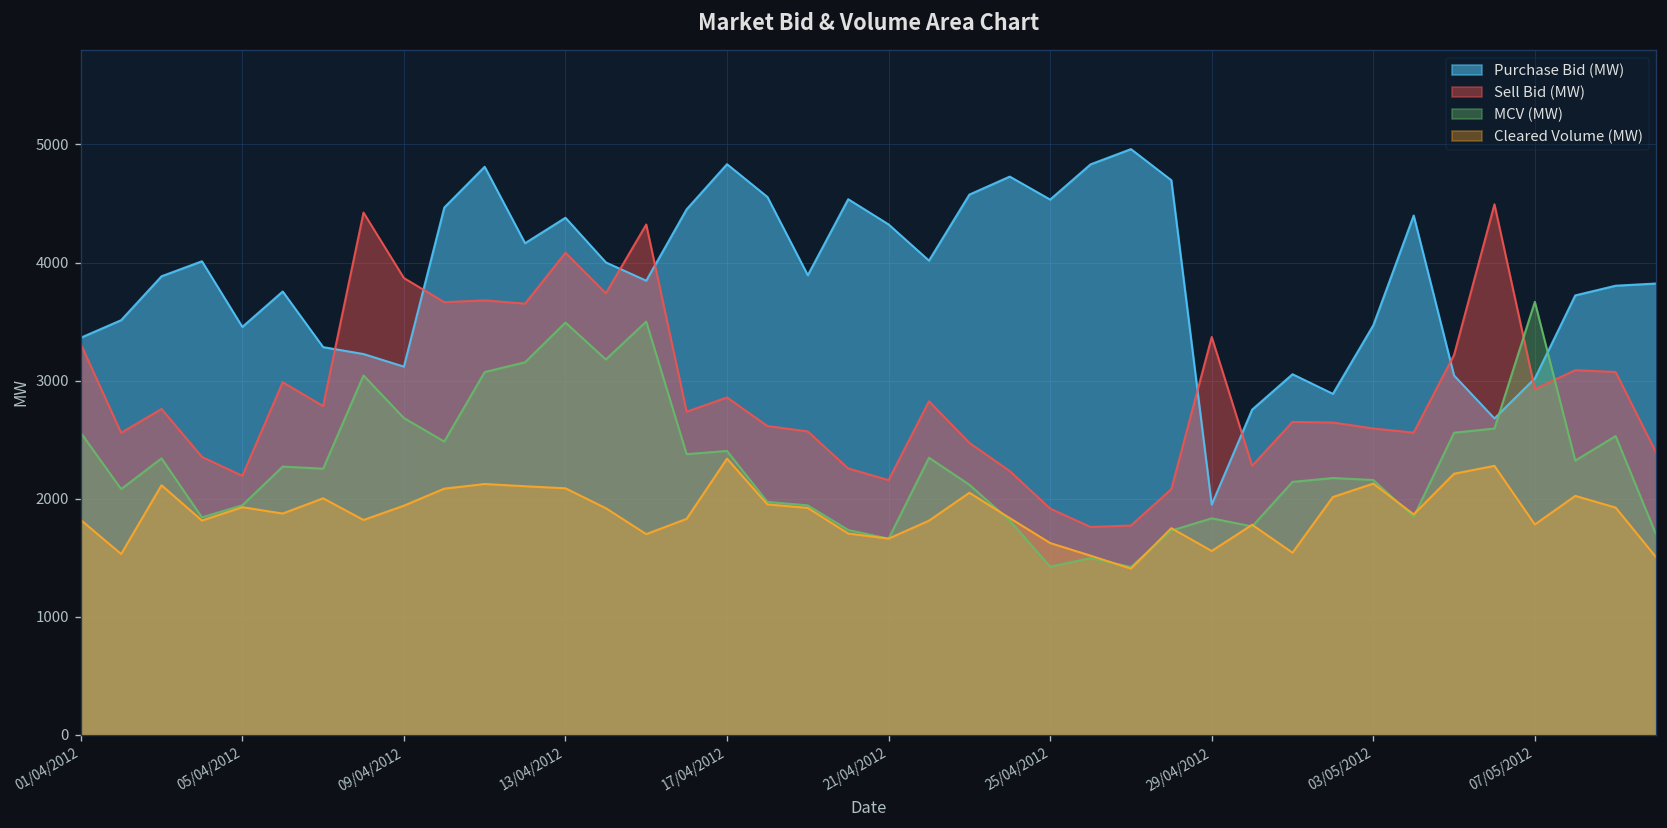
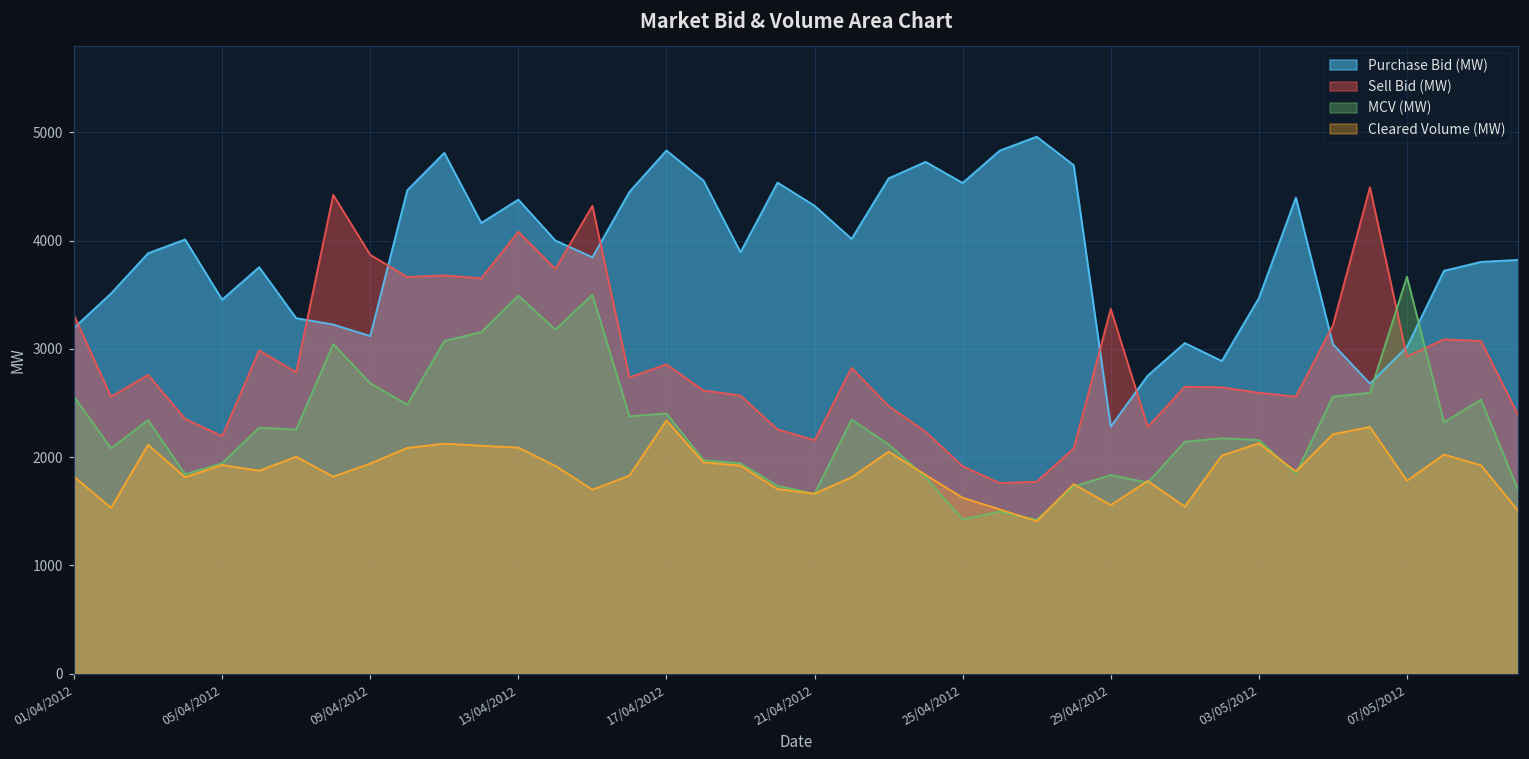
Purchase Bid (MW), 01/04/2012: 3400 -> 3200
Purchase Bid (MW), 29/04/2012: 2000 -> 2300
